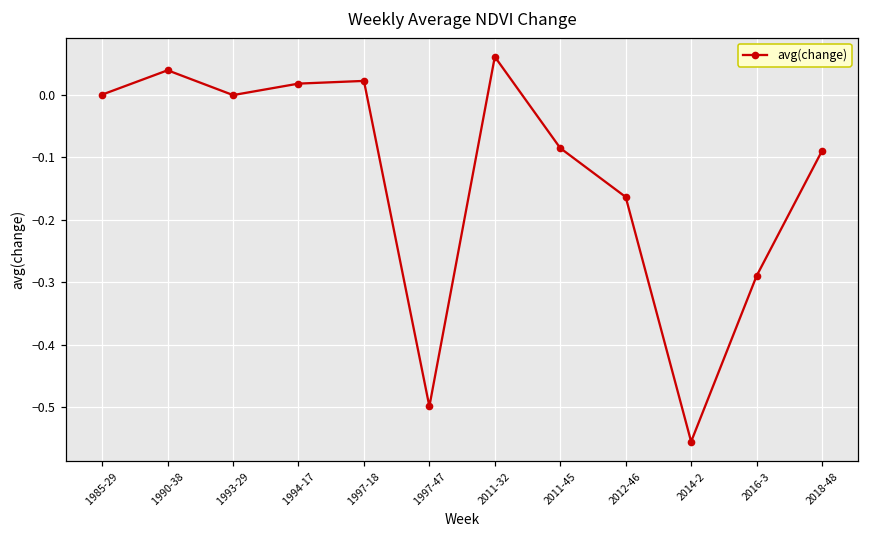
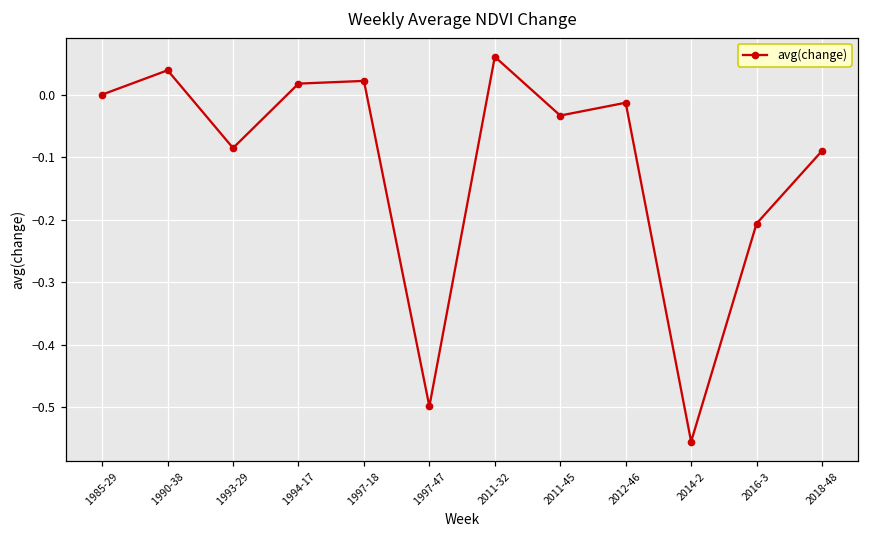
1993-29: 0.00 -> -0.09
2011-45: -0.09 -> -0.03
2012-46: -0.16 -> -0.01
2016-3: -0.29 -> -0.21
